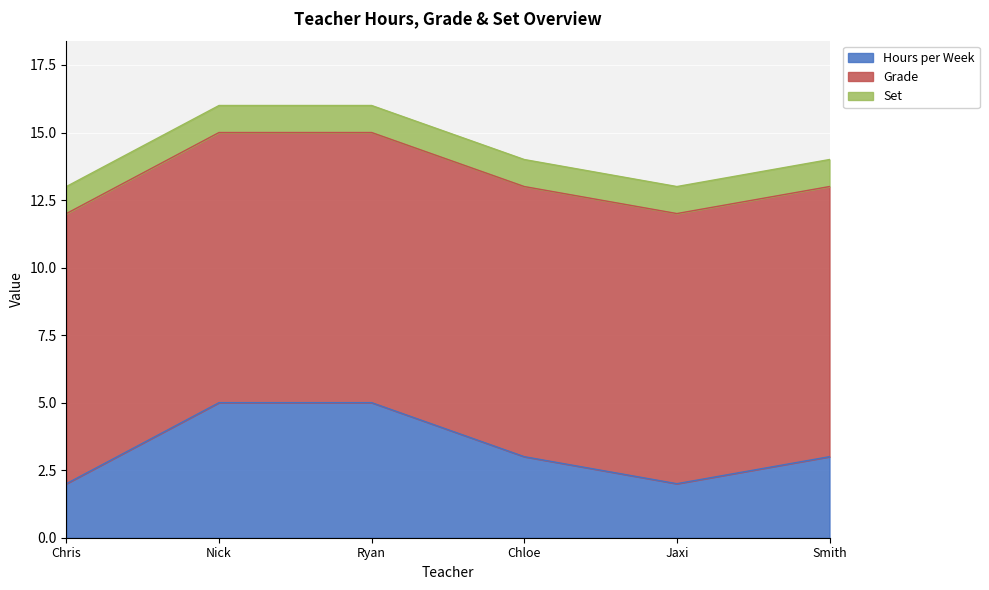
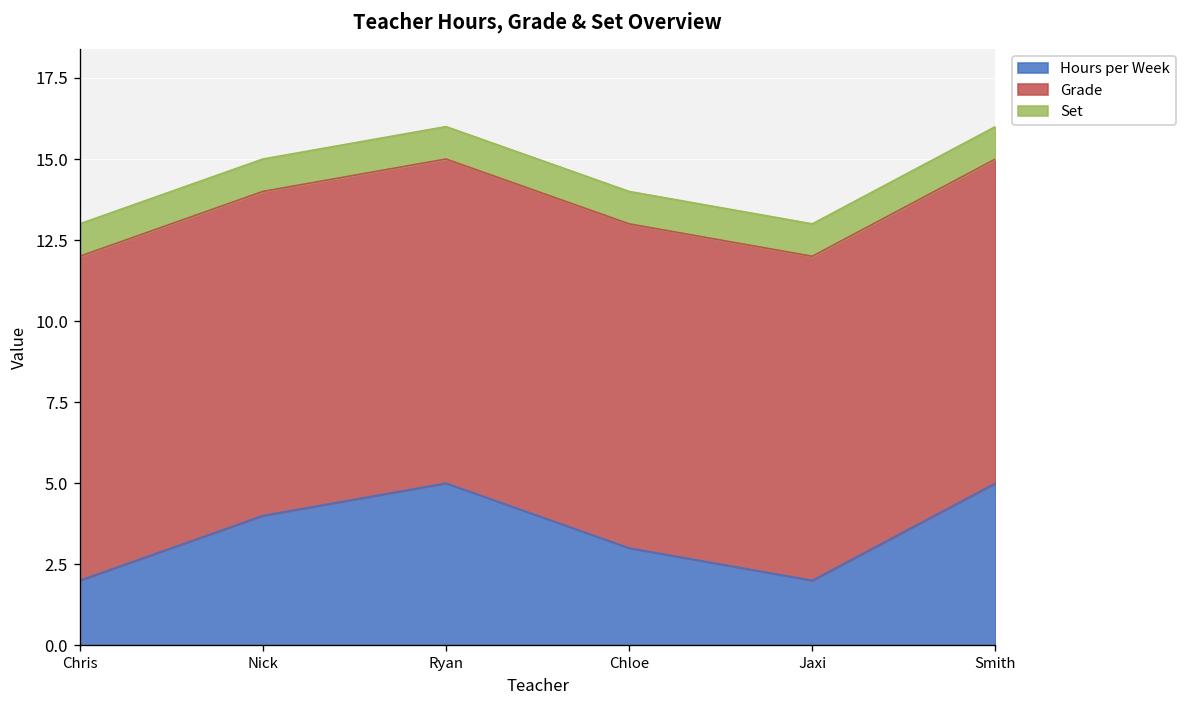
Hours per Week, Nick: 5 -> 4
Hours per Week, Smith: 3 -> 5
